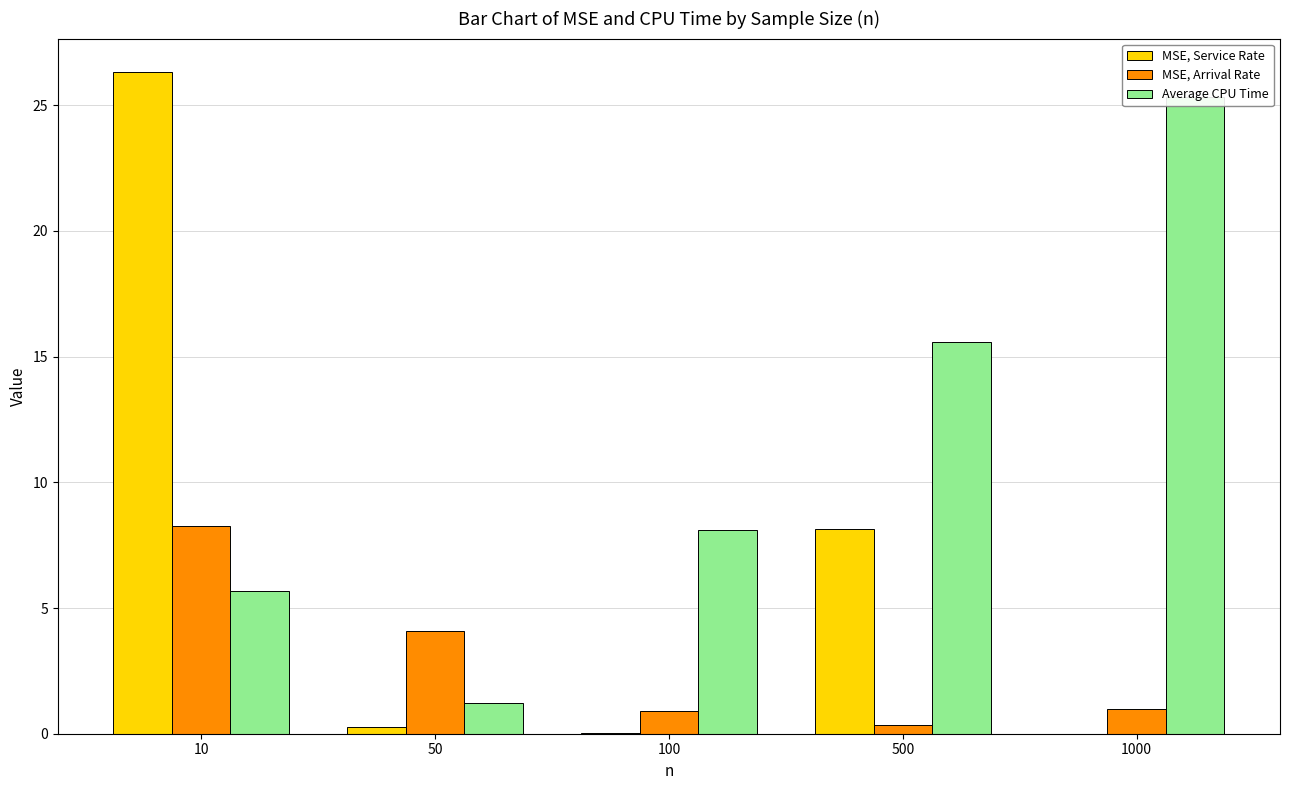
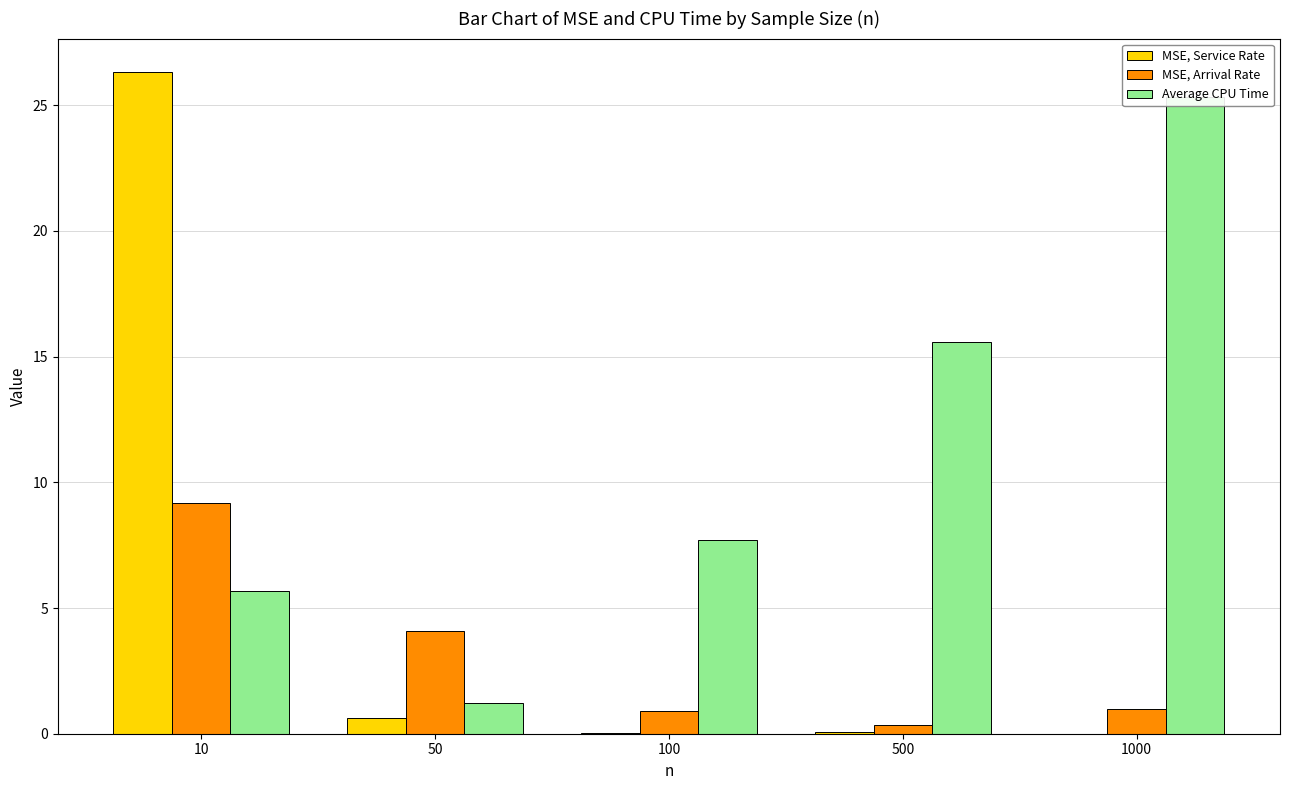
MSE, Arrival Rate, 10: 8.3 -> 9.2
MSE, Service Rate, 50: 0.3 -> 0.6
Average CPU Time, 100: 8.1 -> 7.7
MSE, Service Rate, 500: 8.1 -> 0.1
